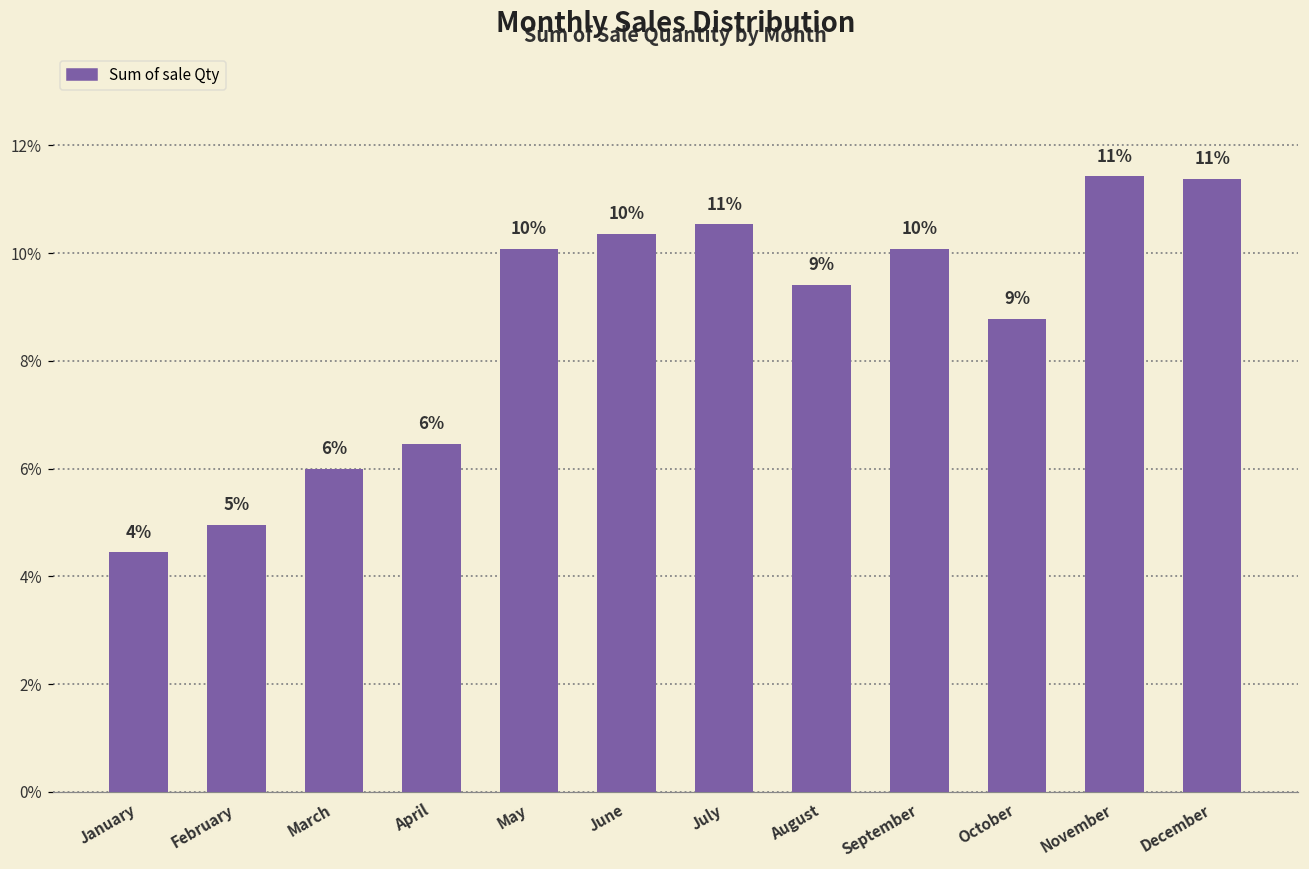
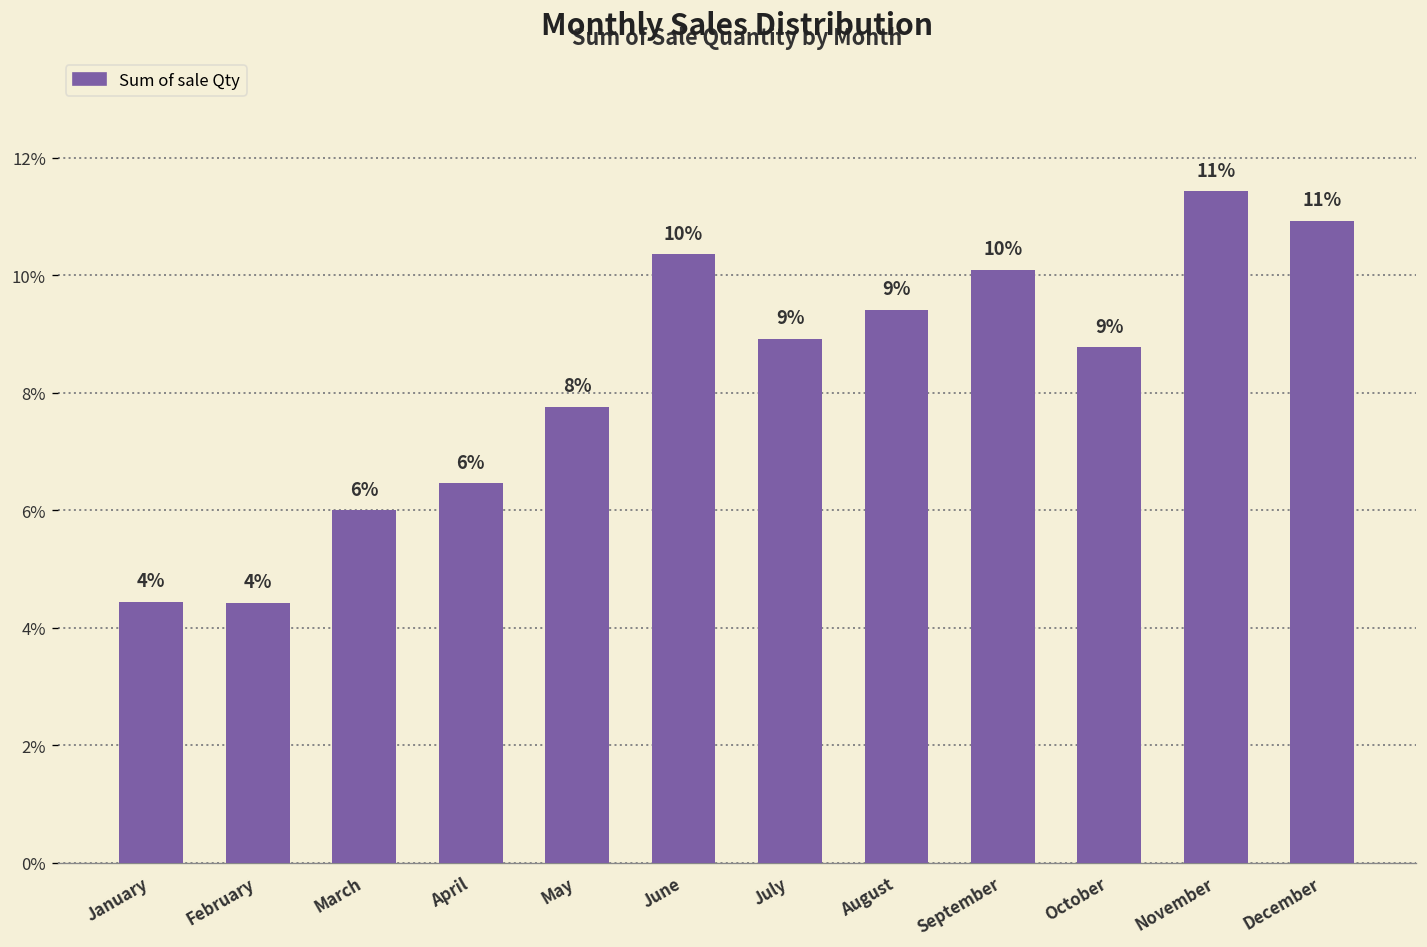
February: 5% -> 4%
May: 10% -> 8%
July: 11% -> 9%
December: 11.4% -> 10.9%
